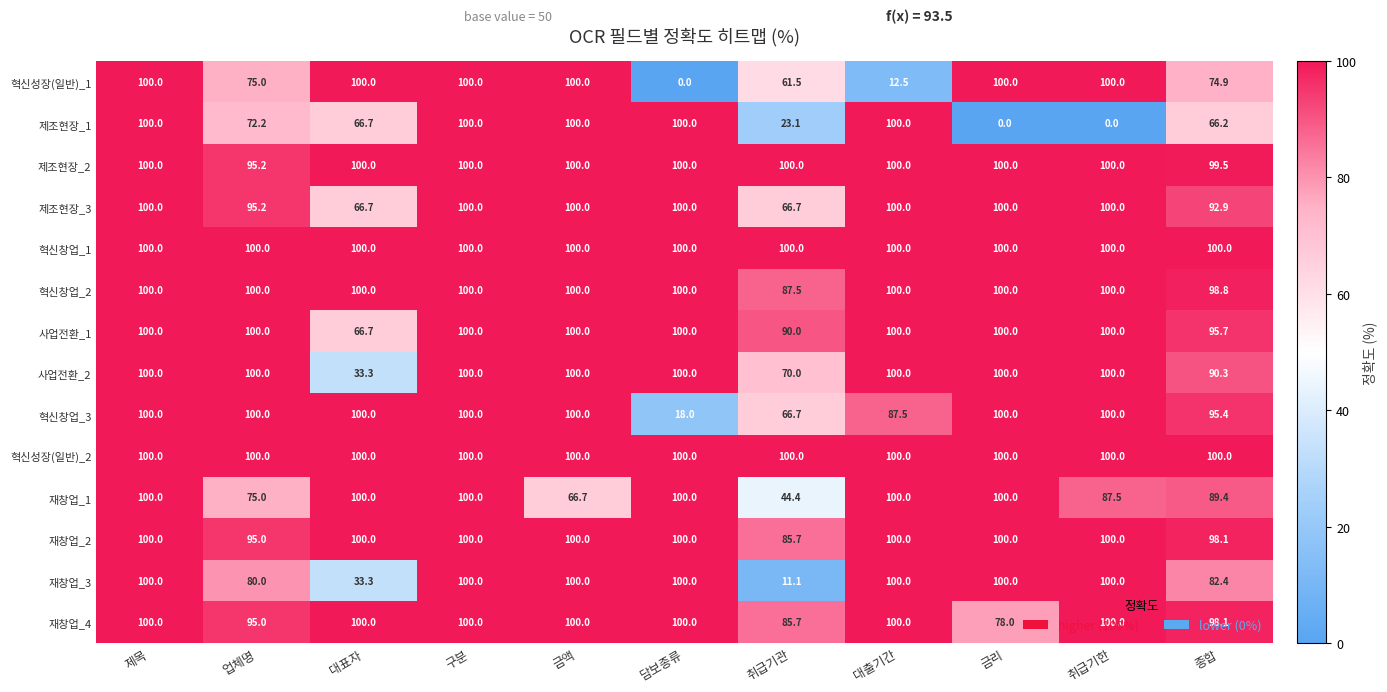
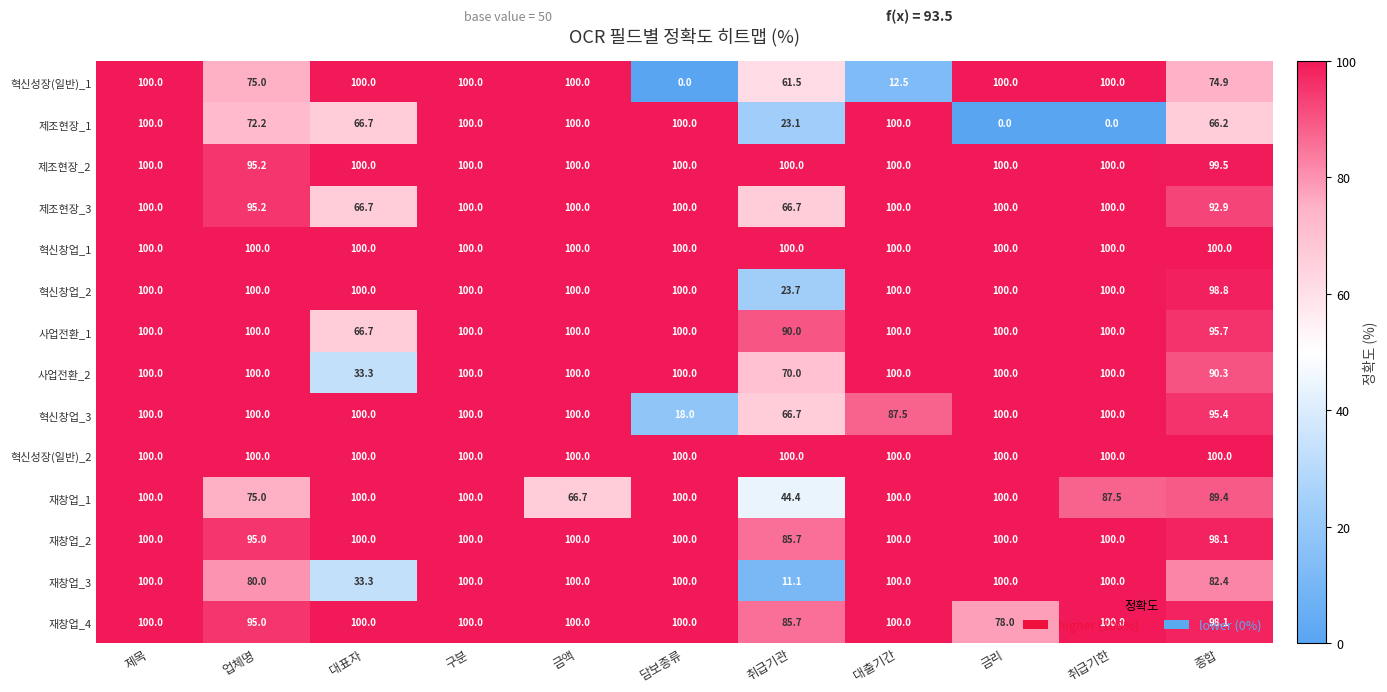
혁신창업_2, 취급기관: 87.5 -> 23.7
